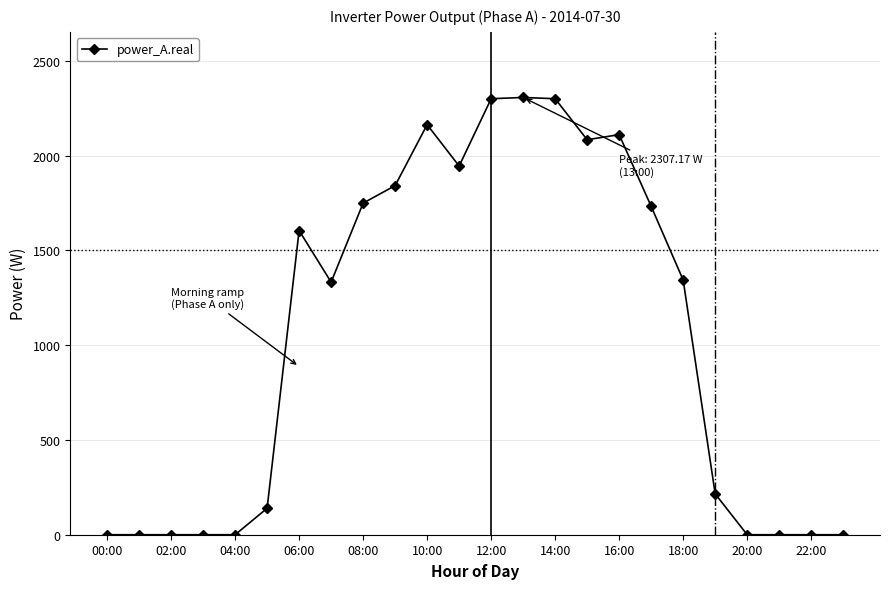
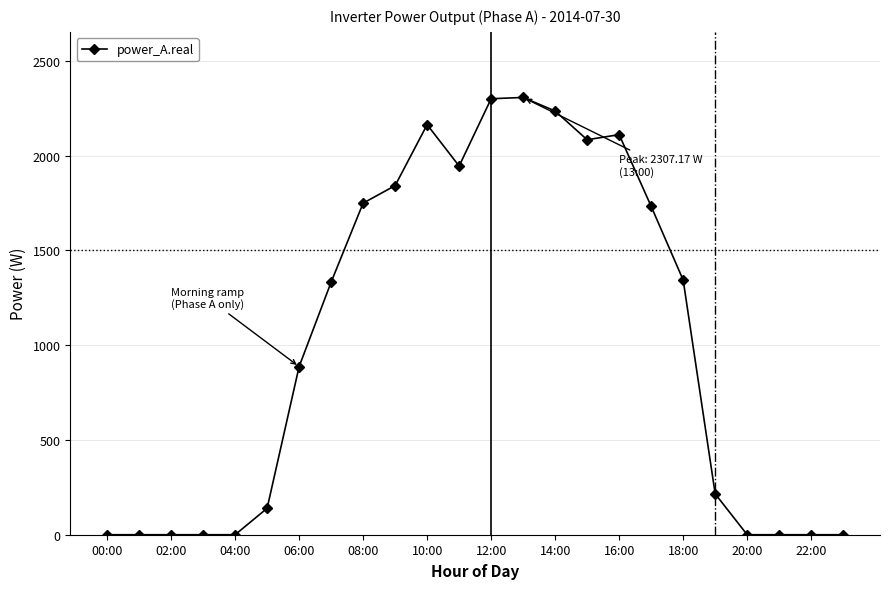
06:00: 1610 -> 890
14:00: 2300 -> 2240
